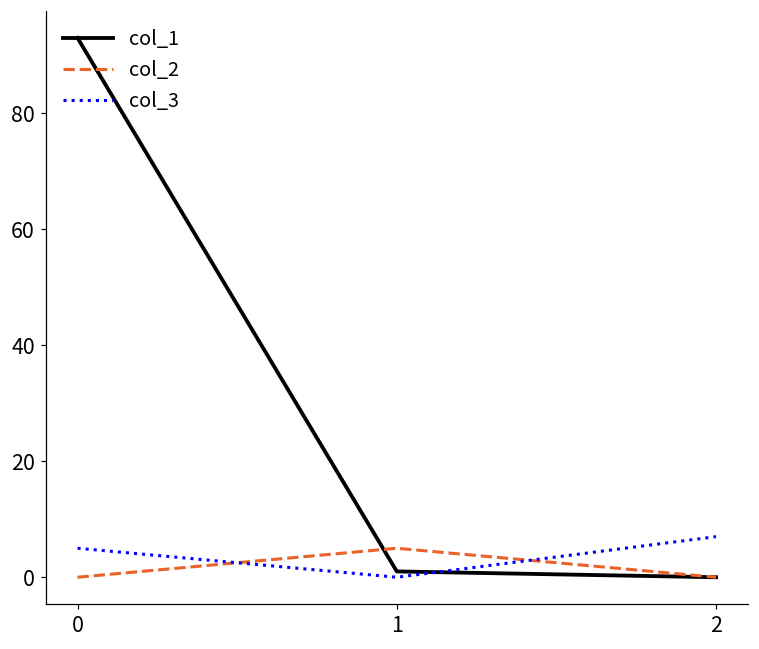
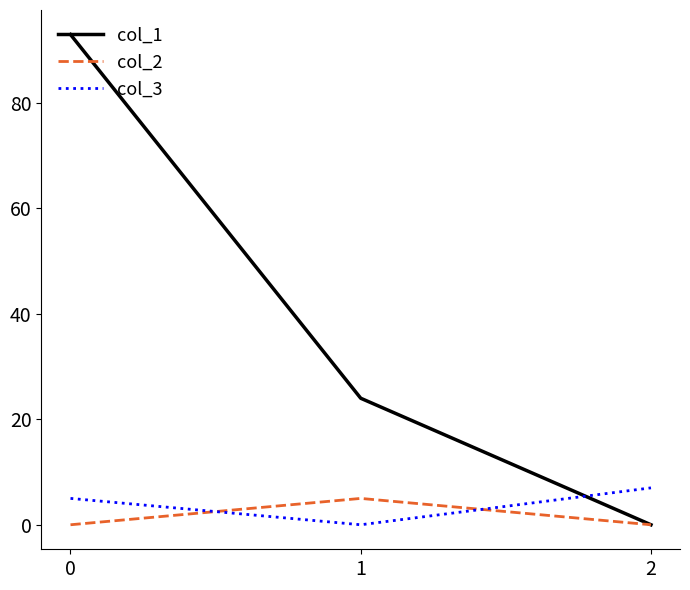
col_1, 1: 1 -> 24
